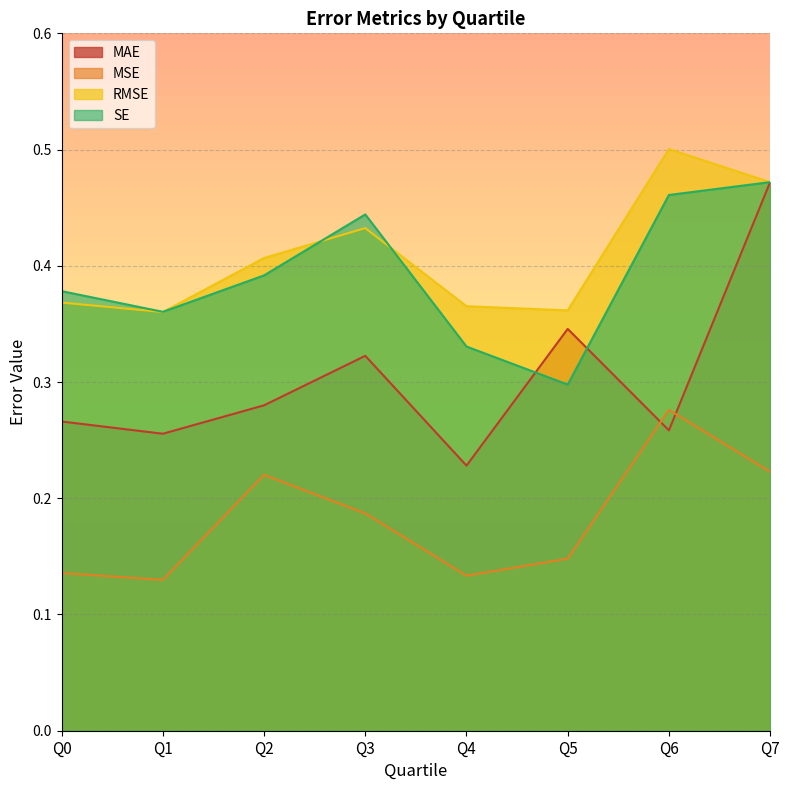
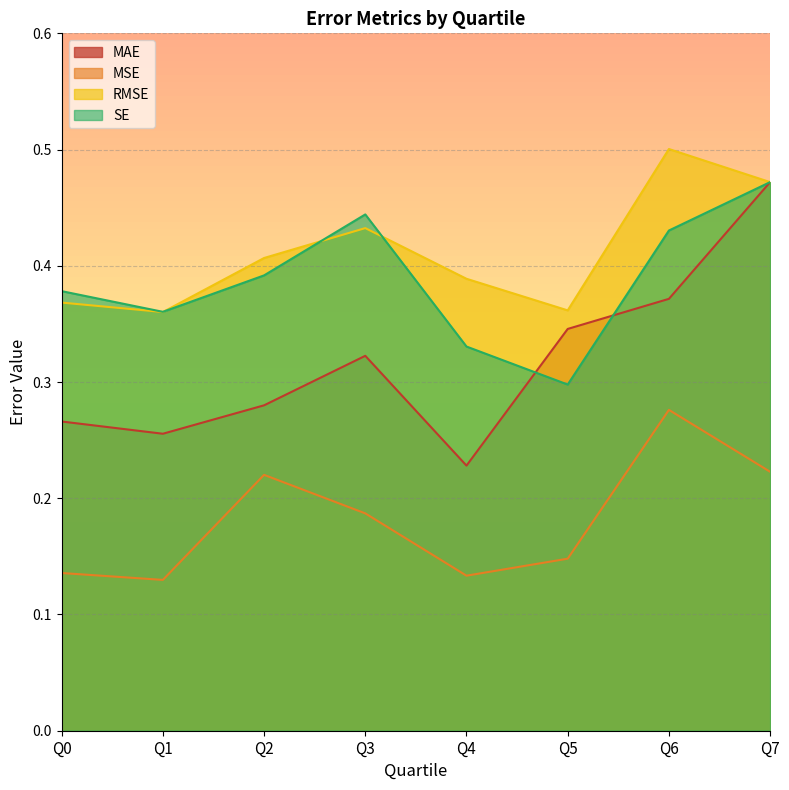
RMSE, Q4: 0.365 -> 0.389
MAE, Q6: 0.258 -> 0.372
SE, Q6: 0.461 -> 0.430
